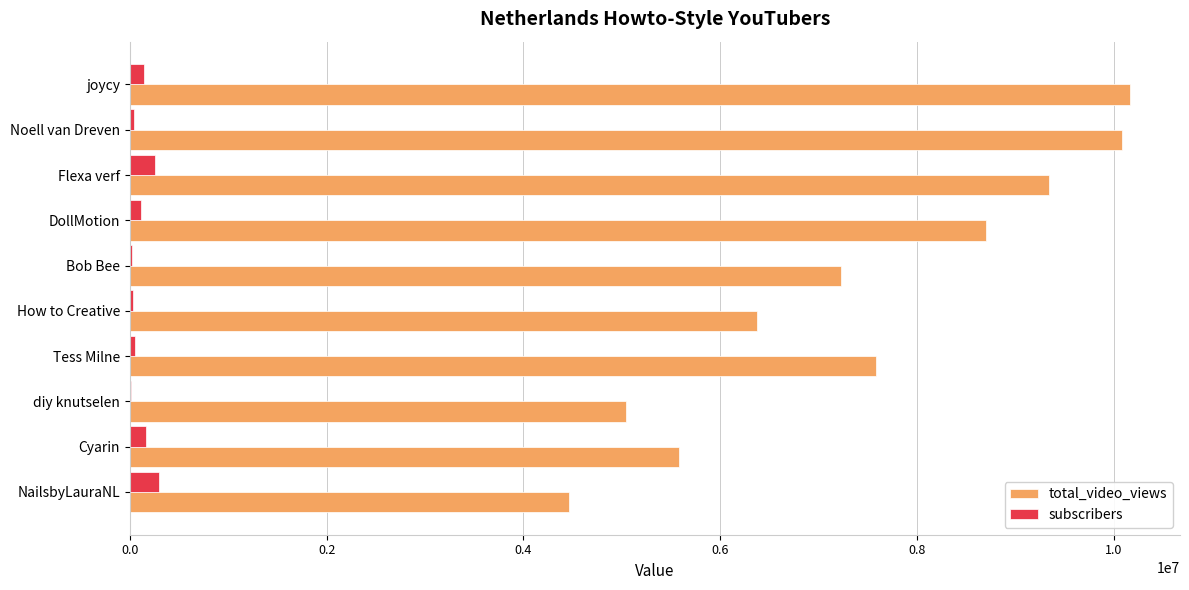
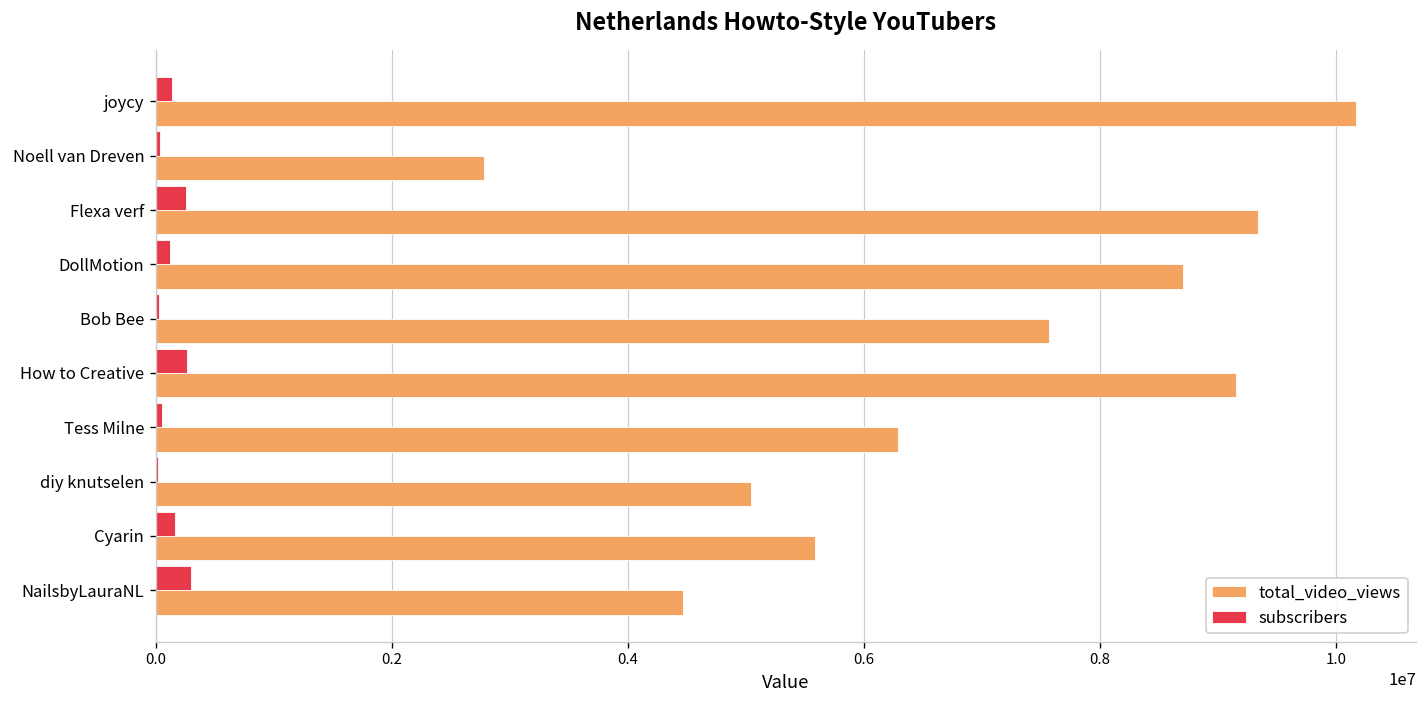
total_video_views, Noell van Dreven: 10100000 -> 2800000
total_video_views, Bob Bee: 7200000 -> 7600000
subscribers, How to Creative: 0 -> 300000
total_video_views, How to Creative: 6400000 -> 9200000
total_video_views, Tess Milne: 7600000 -> 6300000
